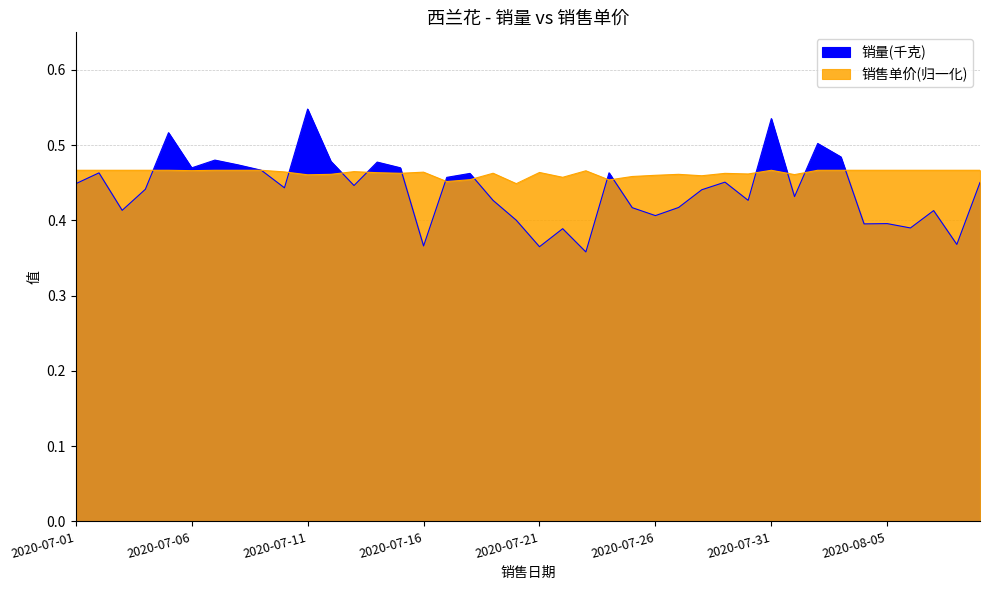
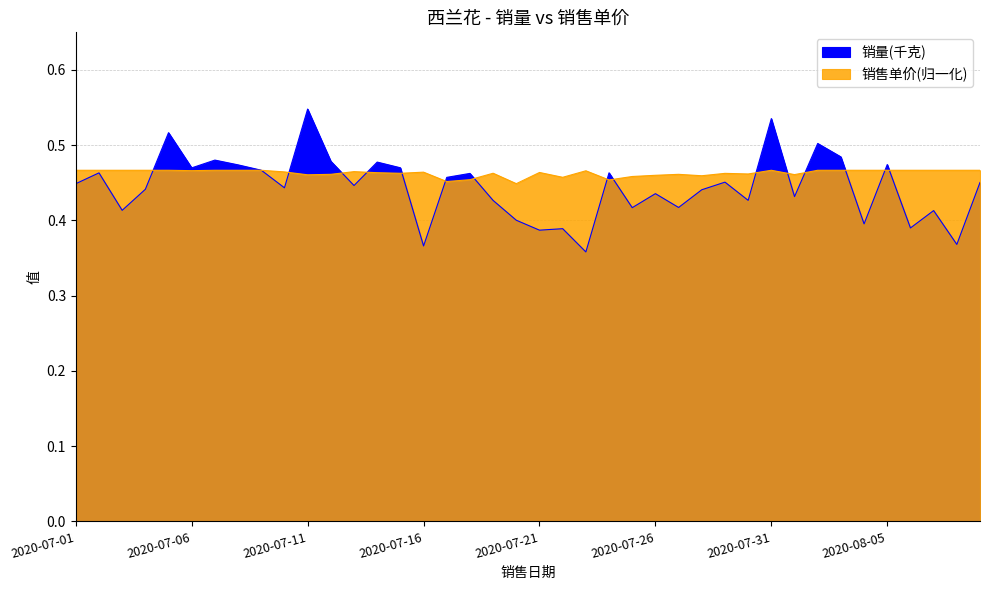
销量(千克), 2020-07-21: 0.37 -> 0.39
销量(千克), 2020-07-26: 0.41 -> 0.44
销量(千克), 2020-08-05: 0.40 -> 0.47
